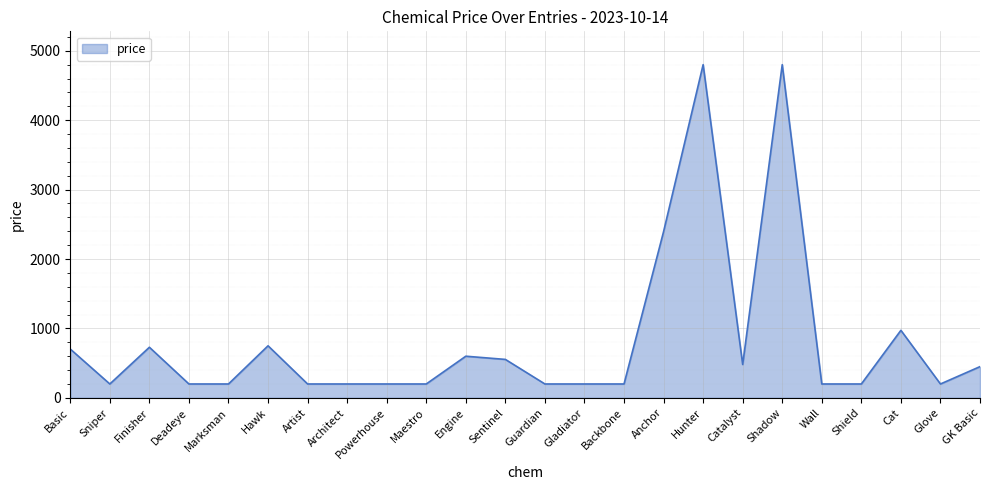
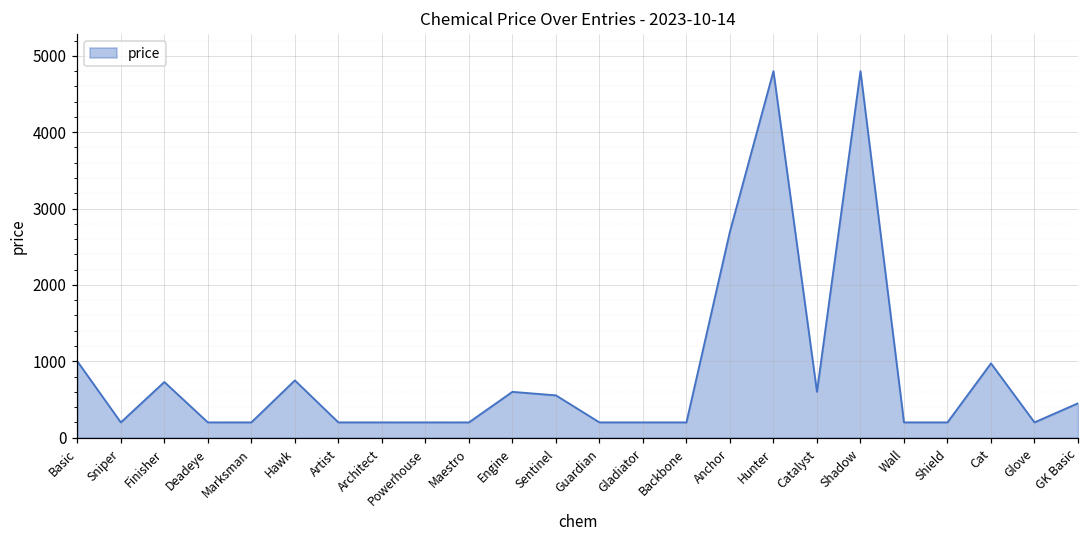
Basic: 700 -> 1000
Anchor: 2400 -> 2700
Catalyst: 500 -> 600
